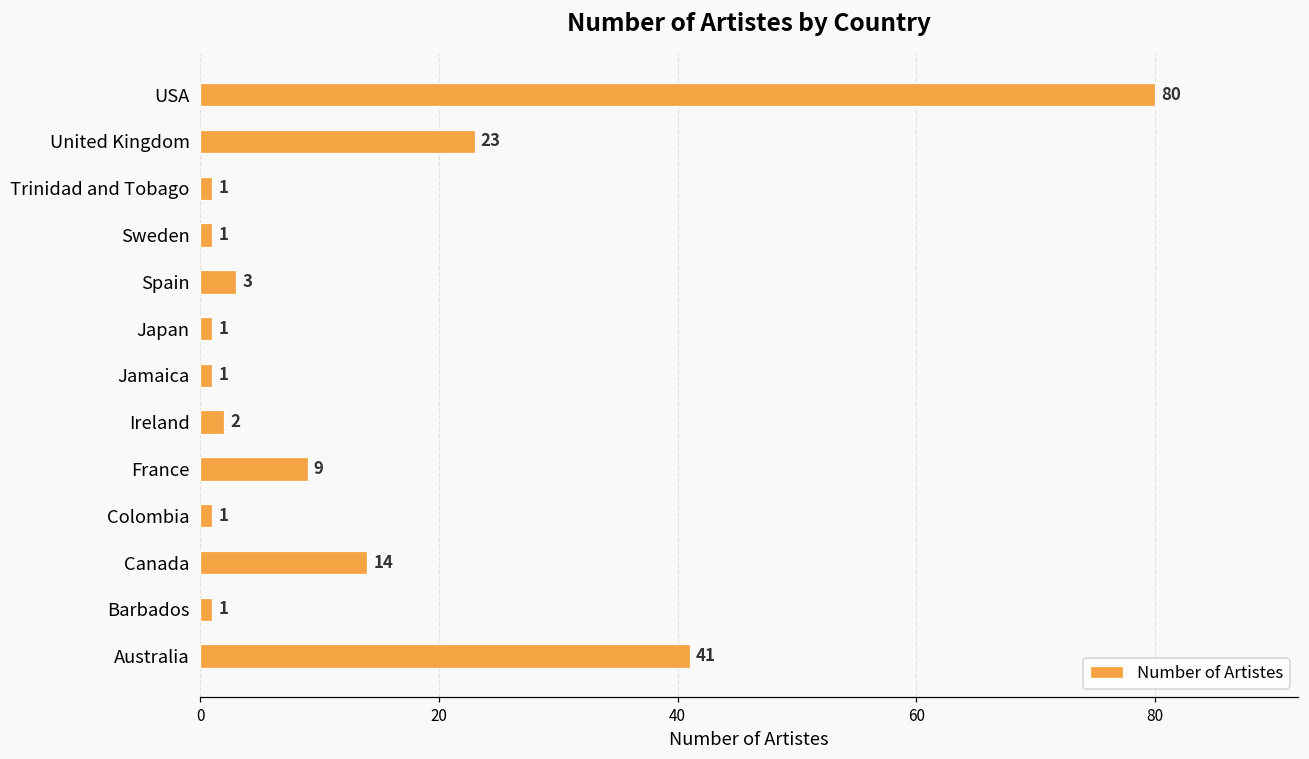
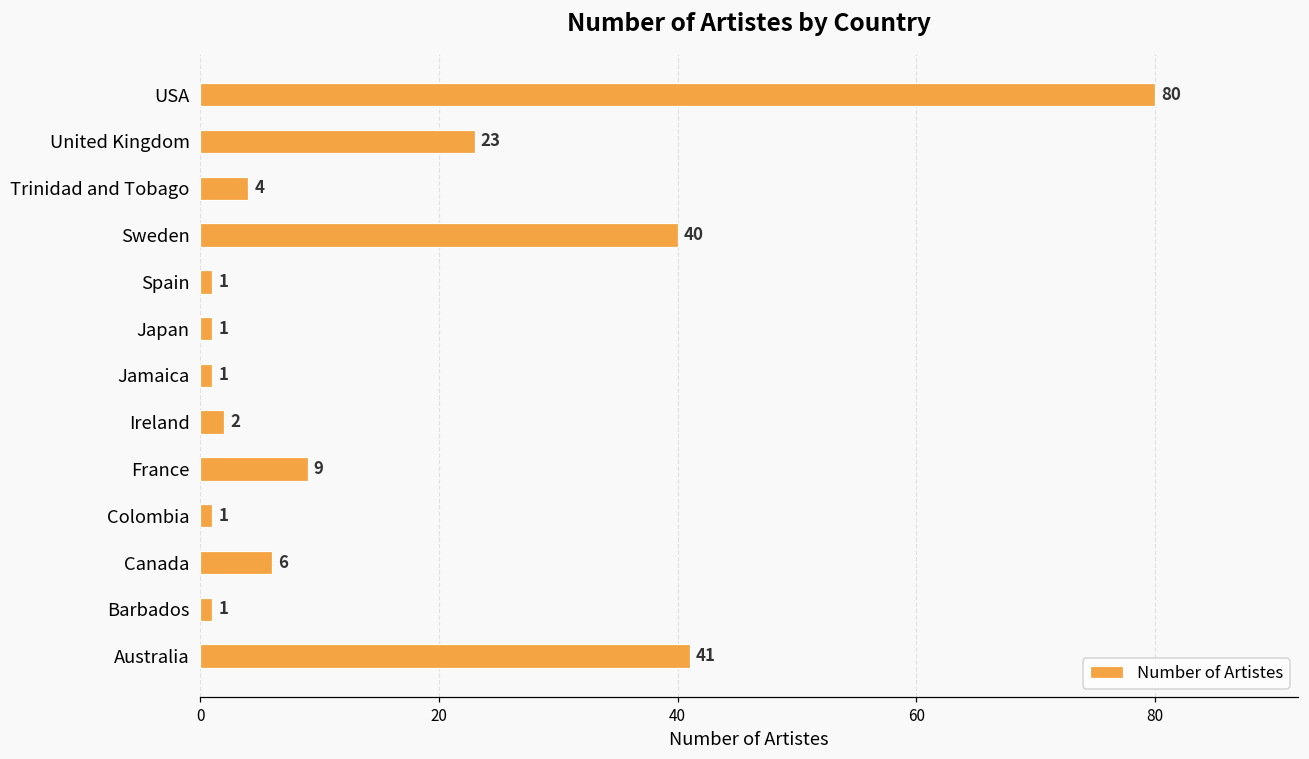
Trinidad and Tobago: 1 -> 4
Sweden: 1 -> 40
Spain: 3 -> 1
Canada: 14 -> 6
